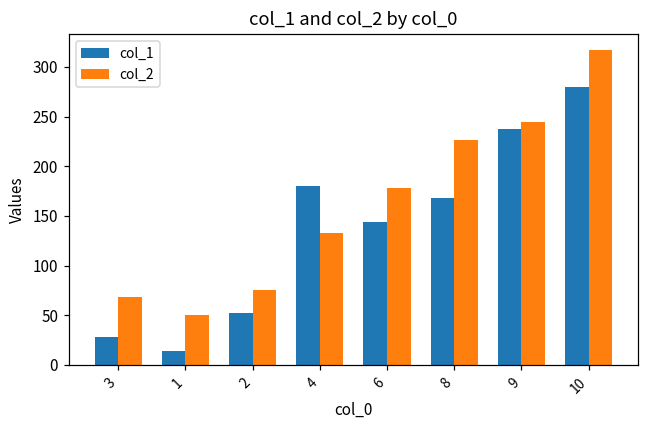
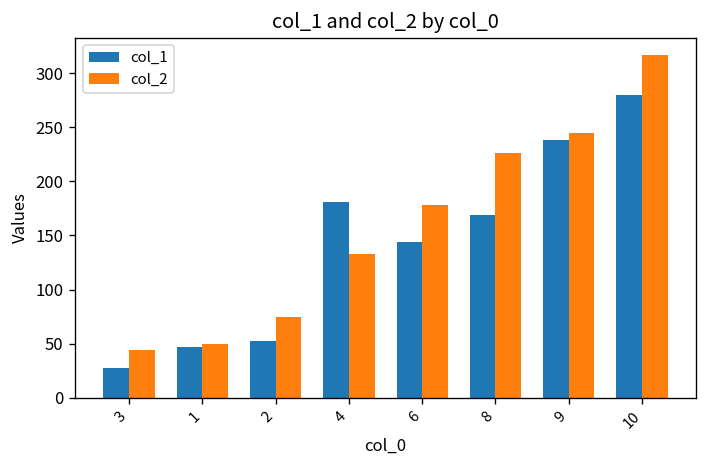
col_2, 3: 70 -> 40
col_1, 1: 10 -> 50
